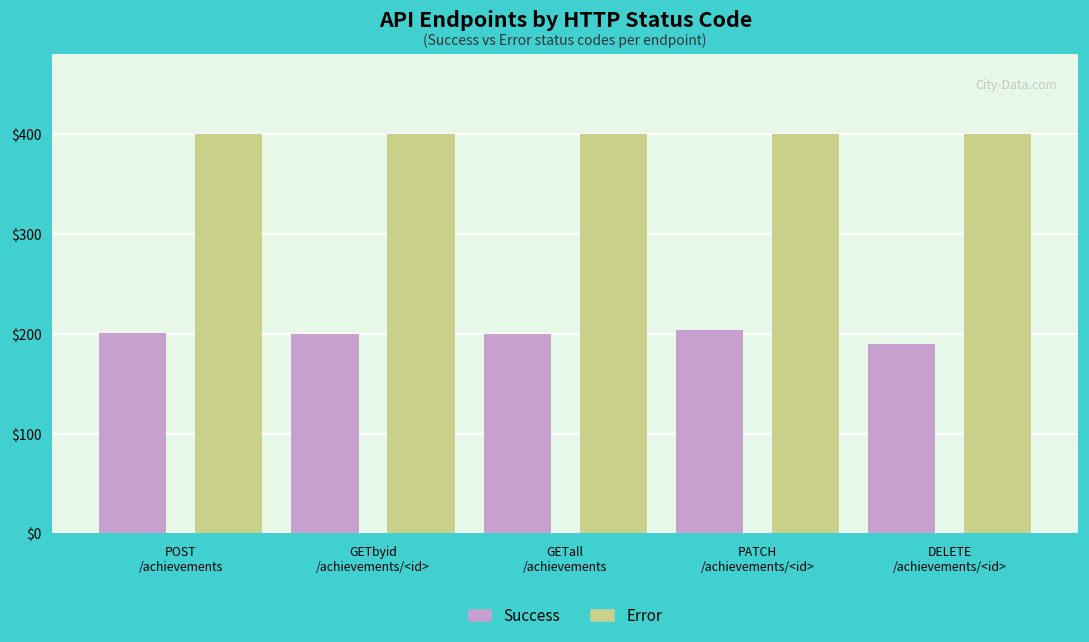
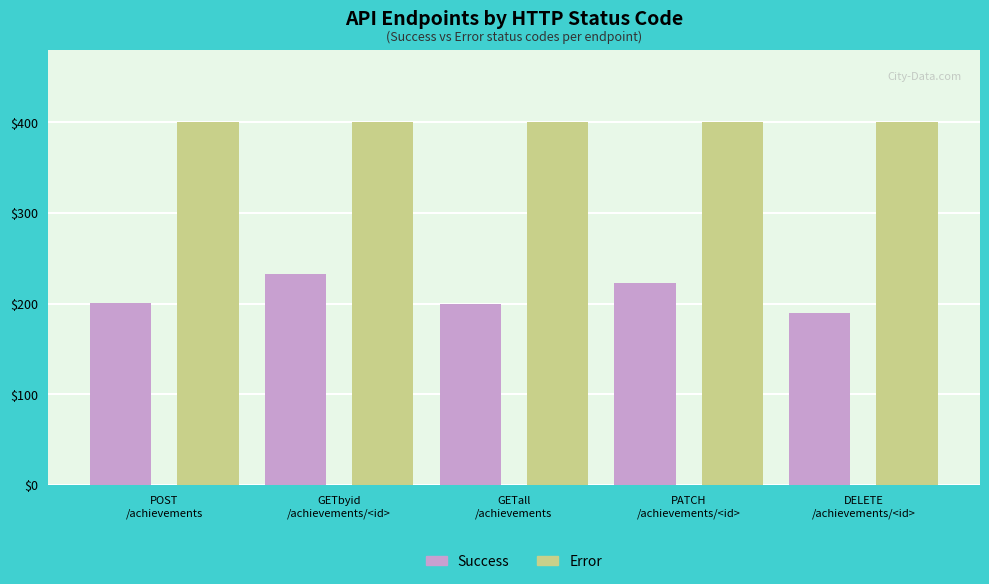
Success, GETbyid /achievements/<id>: $200 -> $230
Success, PATCH /achievements/<id>: $200 -> $220
